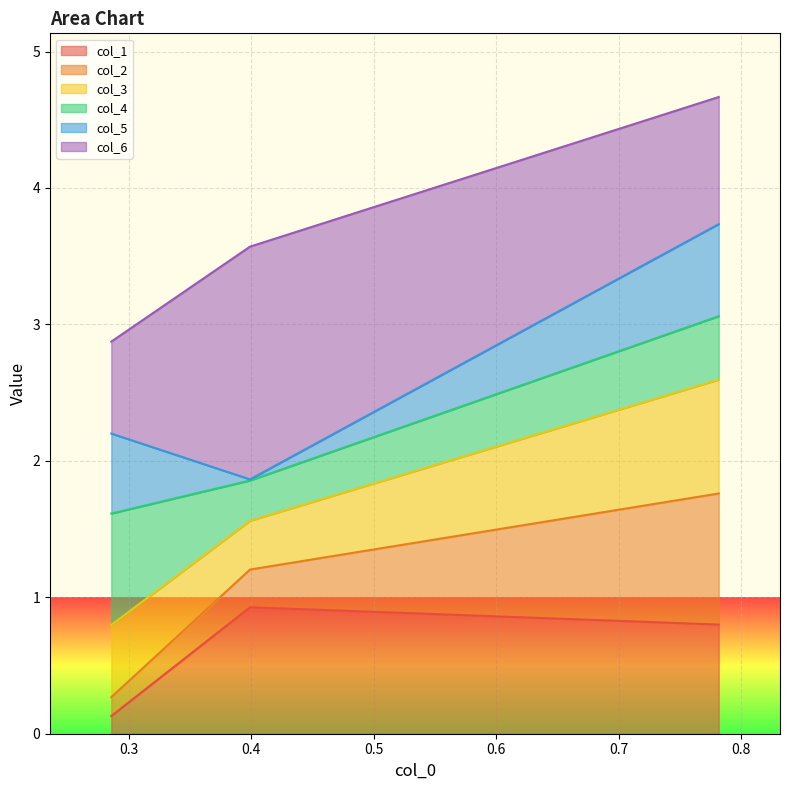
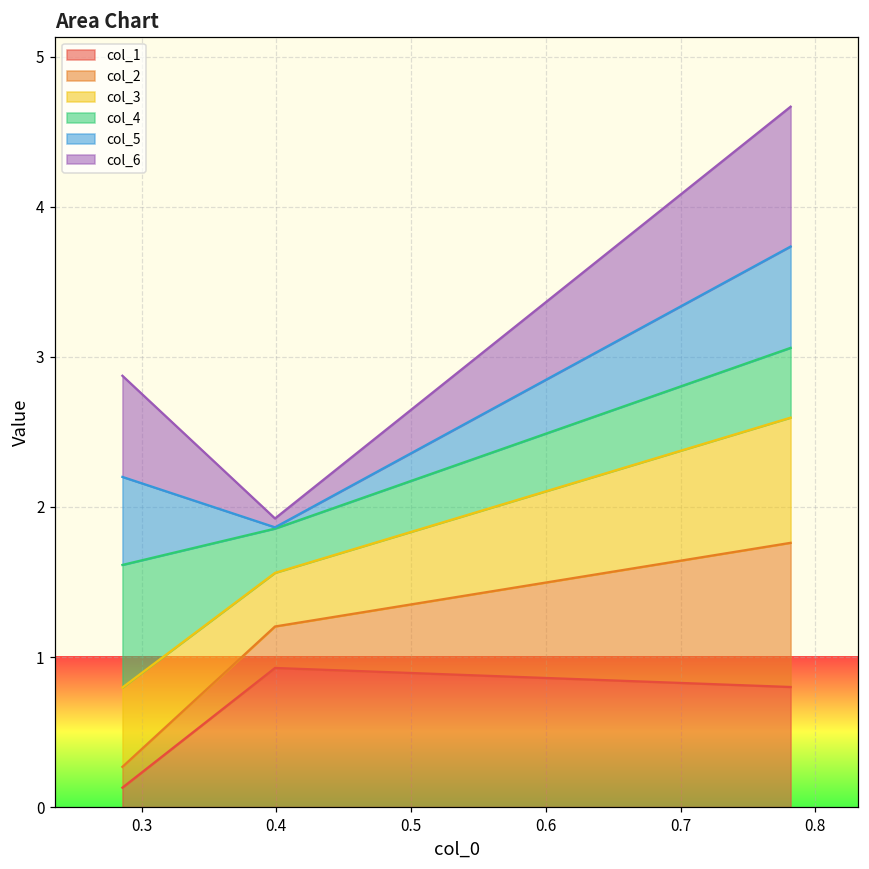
col_6, 0.4: 1.71 -> 0.06
